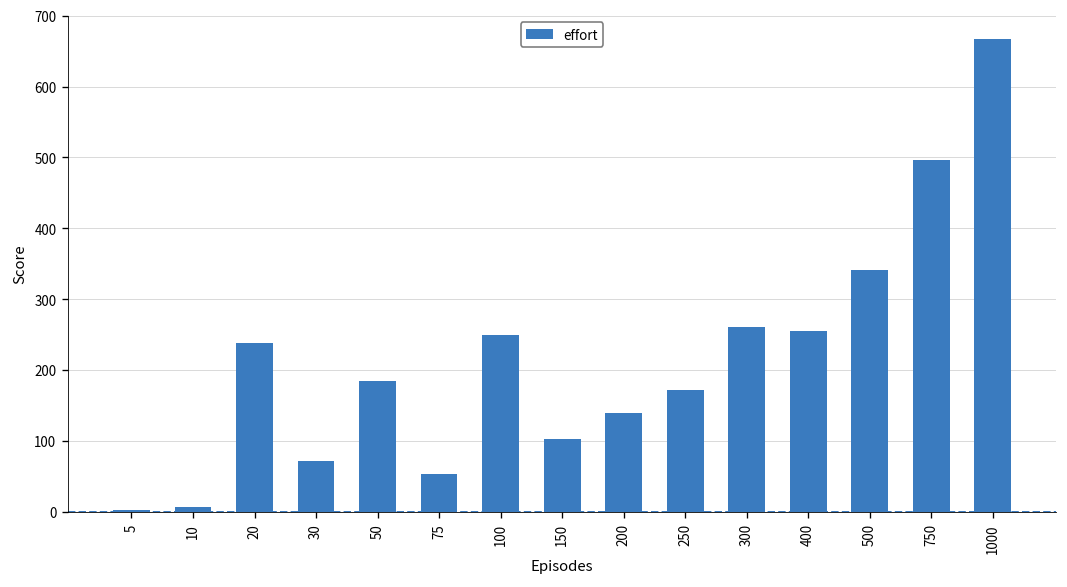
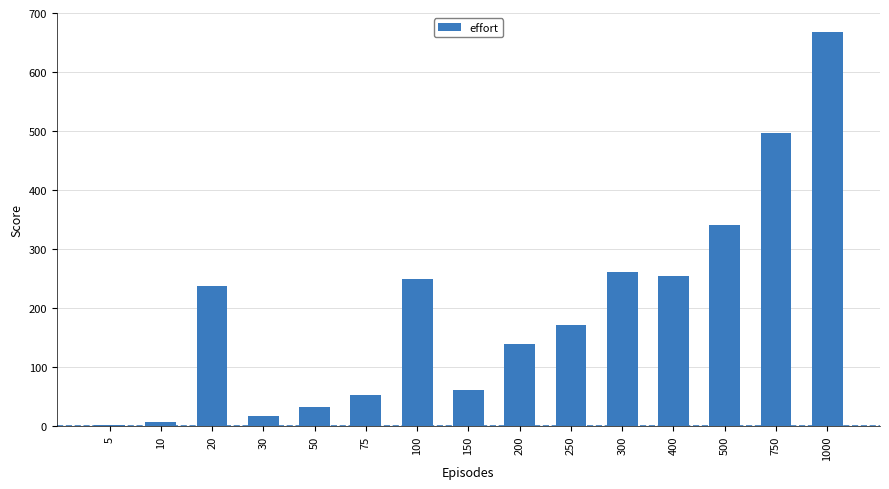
30: 70 -> 20
50: 180 -> 30
150: 100 -> 60
